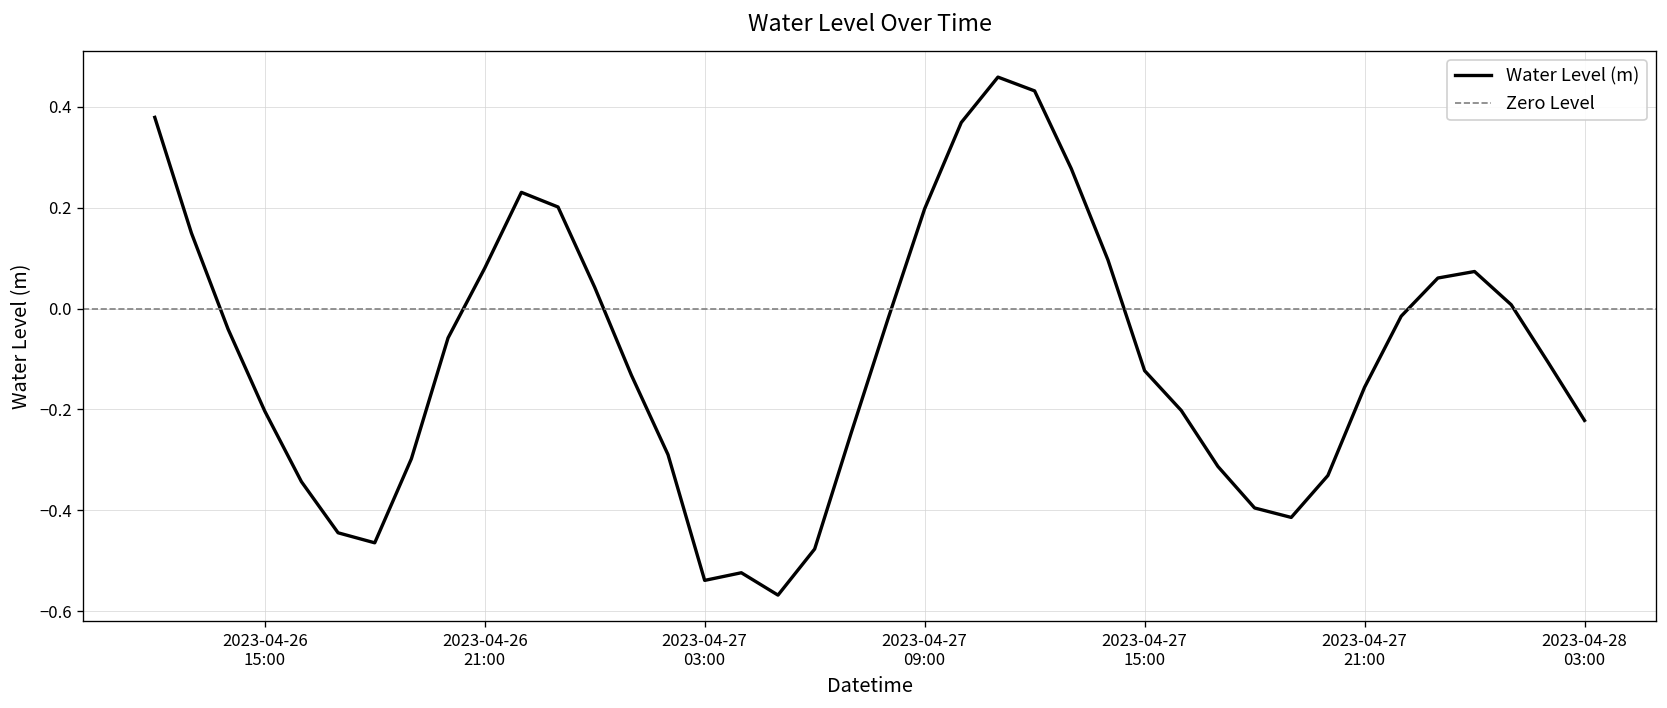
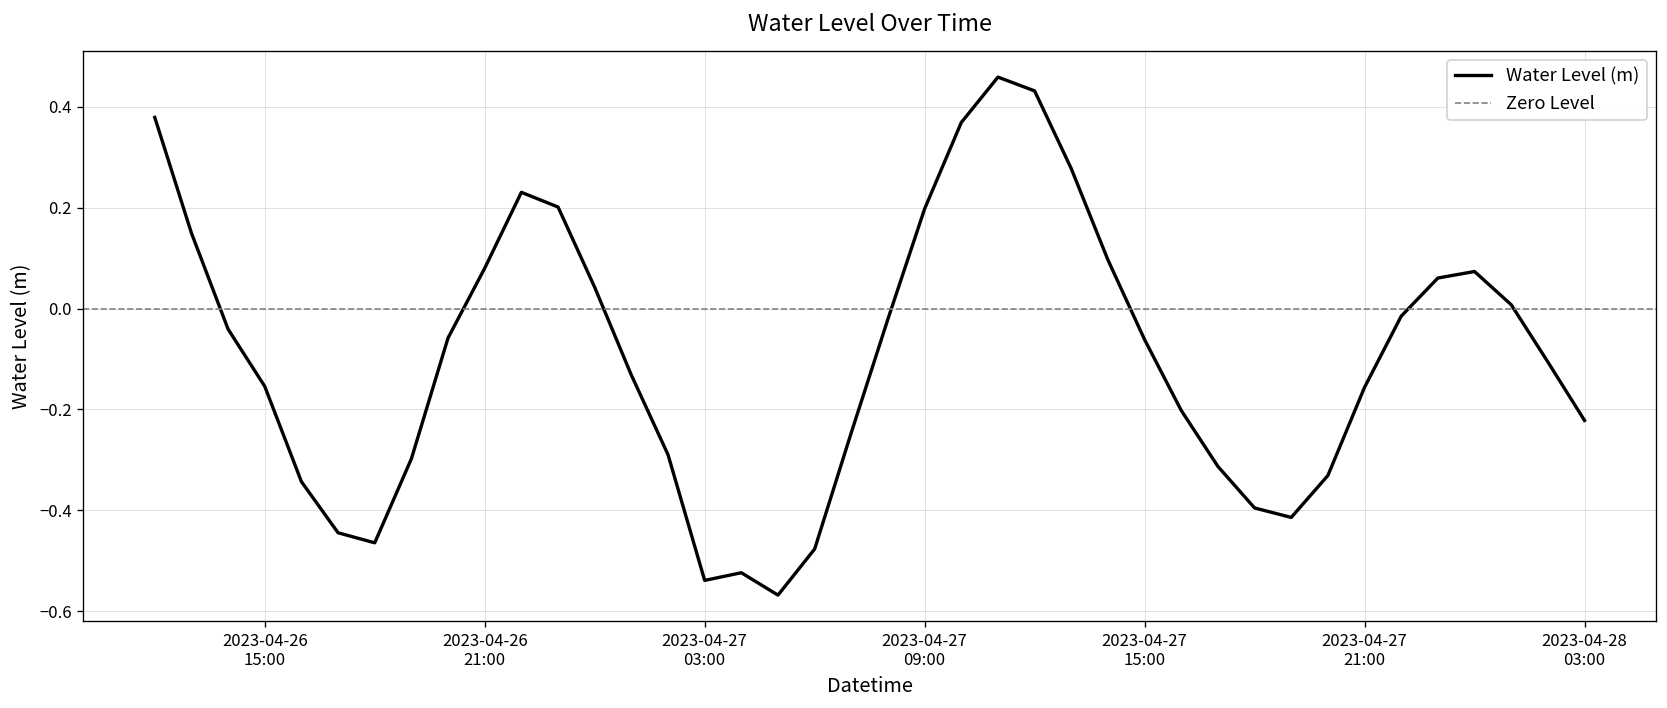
2023-04-26 15:00: -0.20 -> -0.15
2023-04-27 15:00: -0.12 -> -0.06
